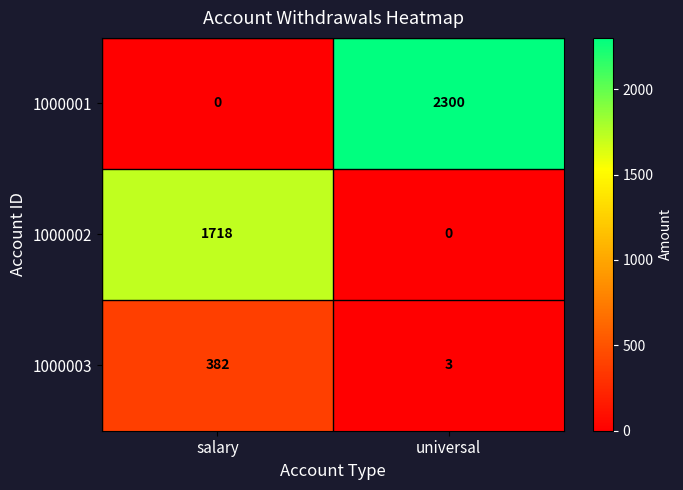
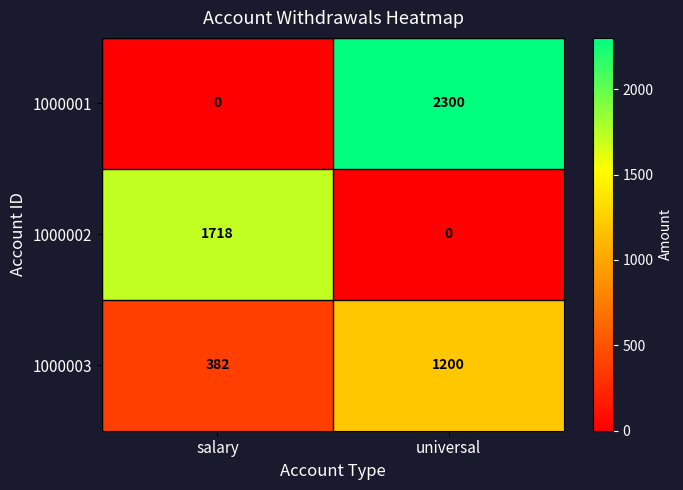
1000003, universal: 3 -> 1200
